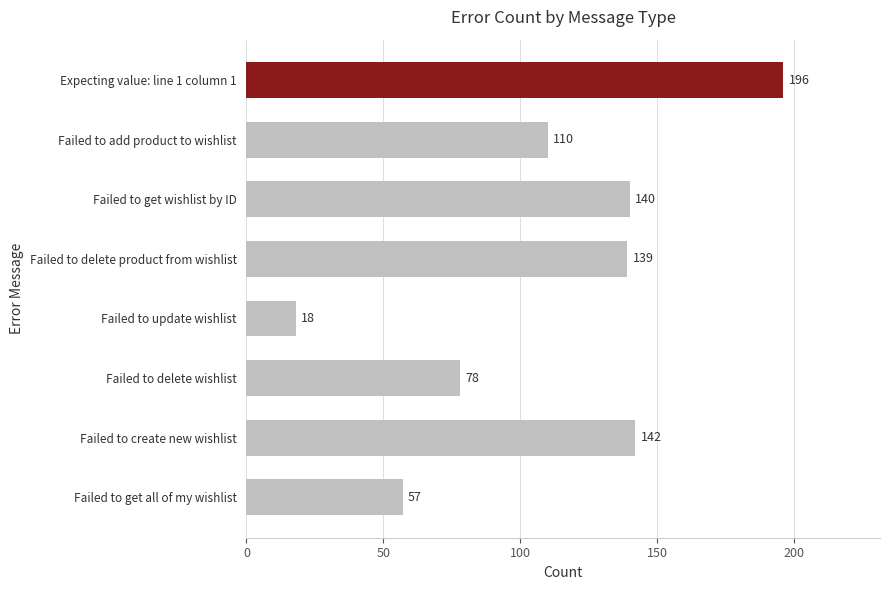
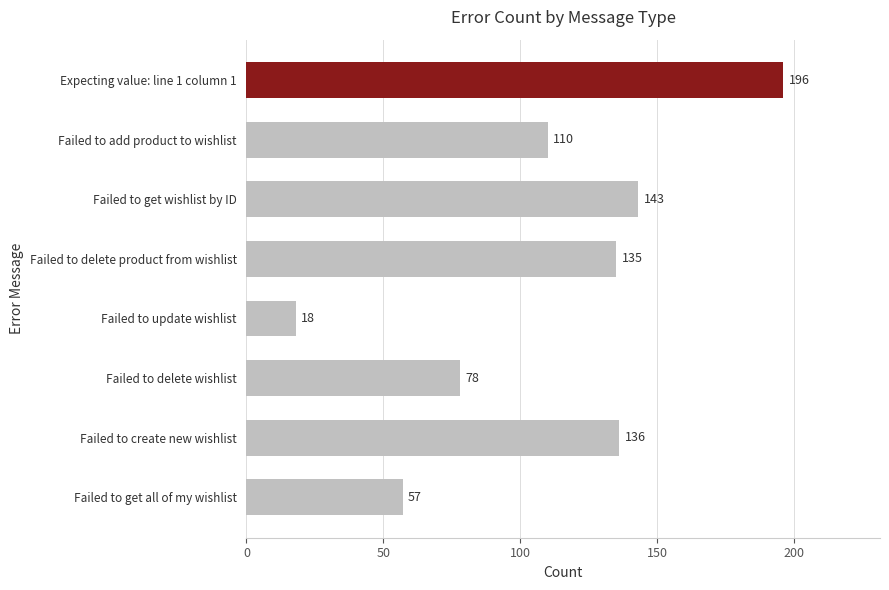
Failed to get wishlist by ID: 140 -> 143
Failed to delete product from wishlist: 139 -> 135
Failed to create new wishlist: 142 -> 136
